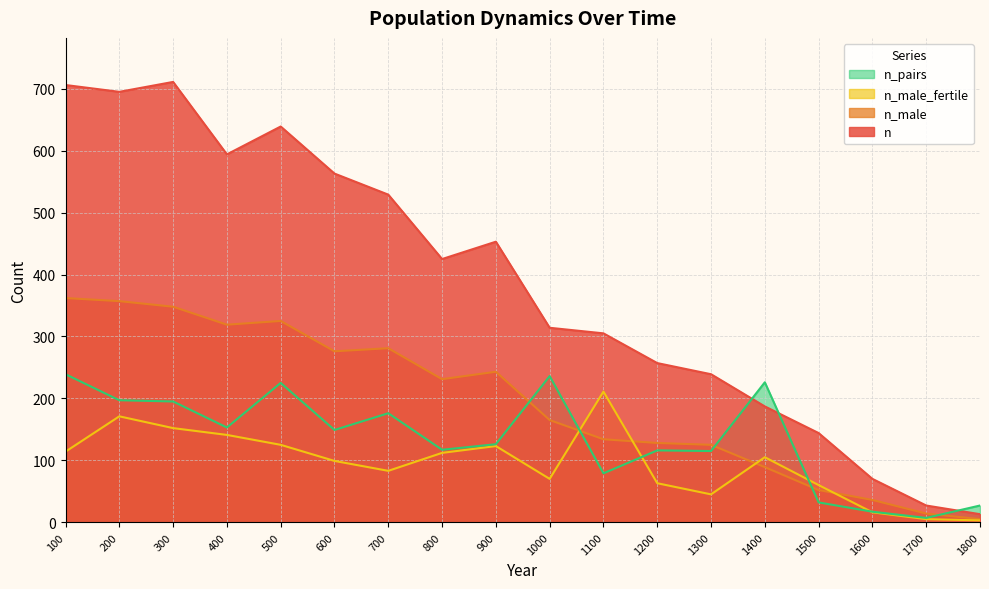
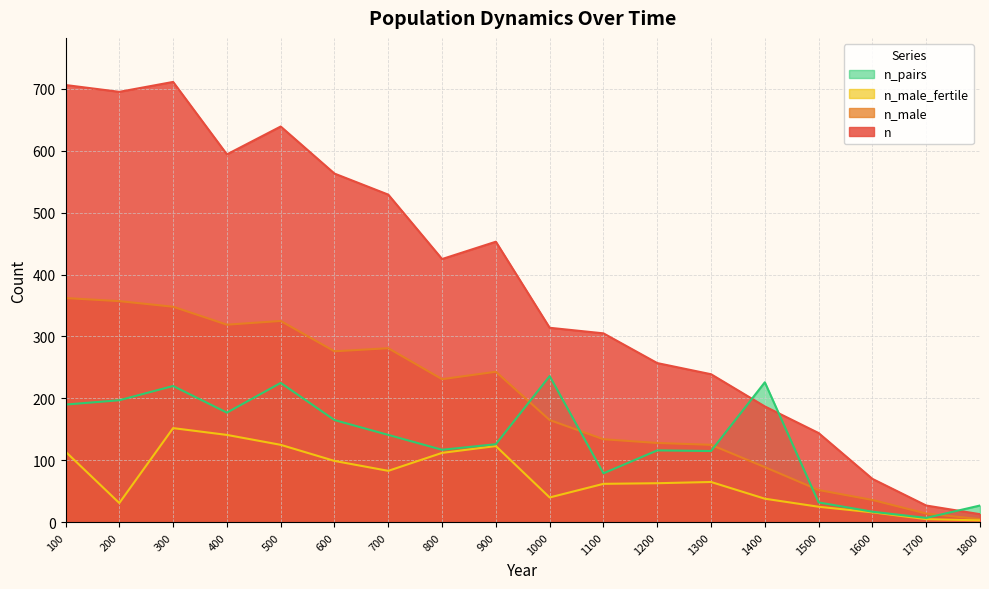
n_pairs, 100: 240 -> 190
n_male_fertile, 200: 170 -> 30
n_pairs, 300: 200 -> 220
n_pairs, 400: 150 -> 180
n_pairs, 600: 150 -> 170
n_pairs, 700: 180 -> 140
n_male_fertile, 1000: 70 -> 40
n_male_fertile, 1100: 210 -> 60
n_male_fertile, 1300: 50 -> 70
n_male_fertile, 1400: 110 -> 40
n_male_fertile, 1500: 60 -> 30
